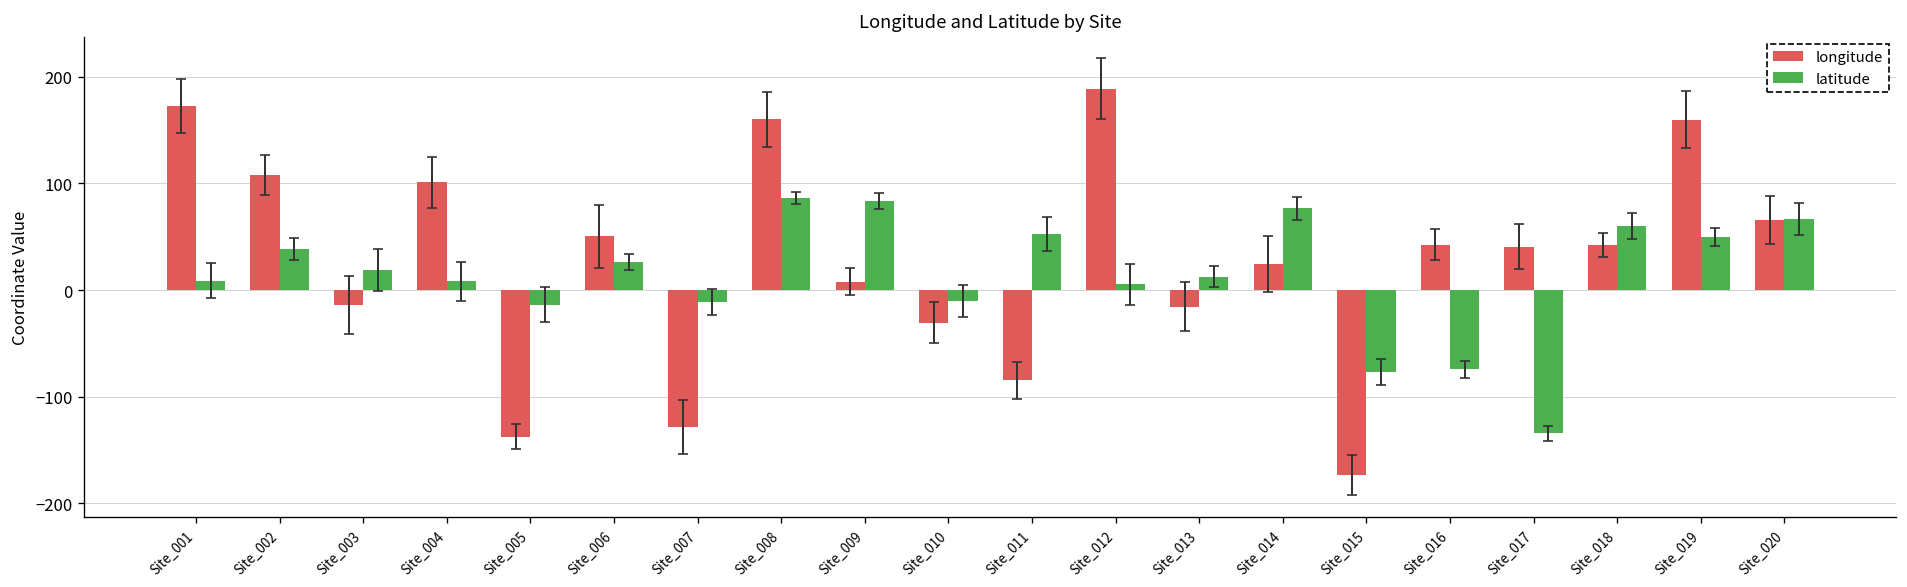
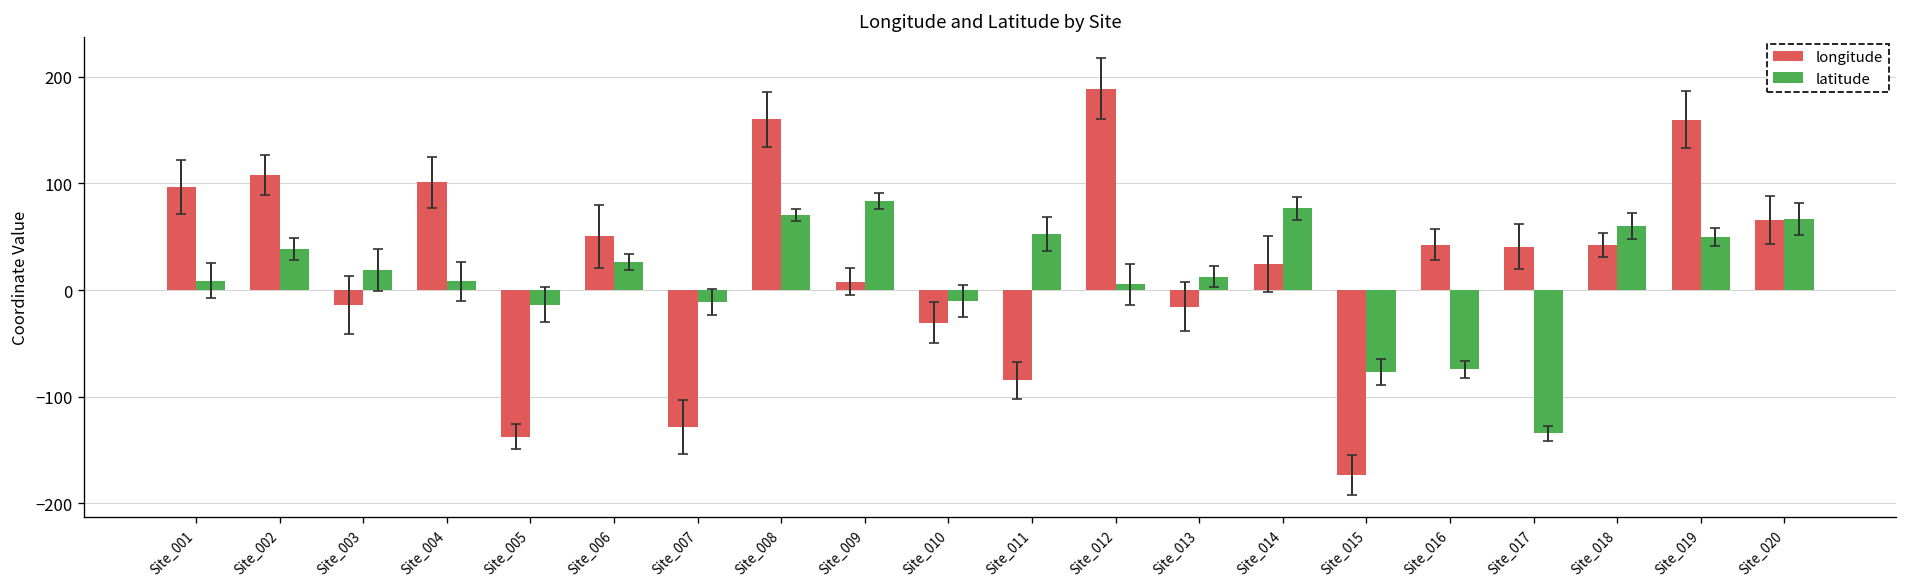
longitude, Site_001: 170 -> 100
latitude, Site_008: 90 -> 70
